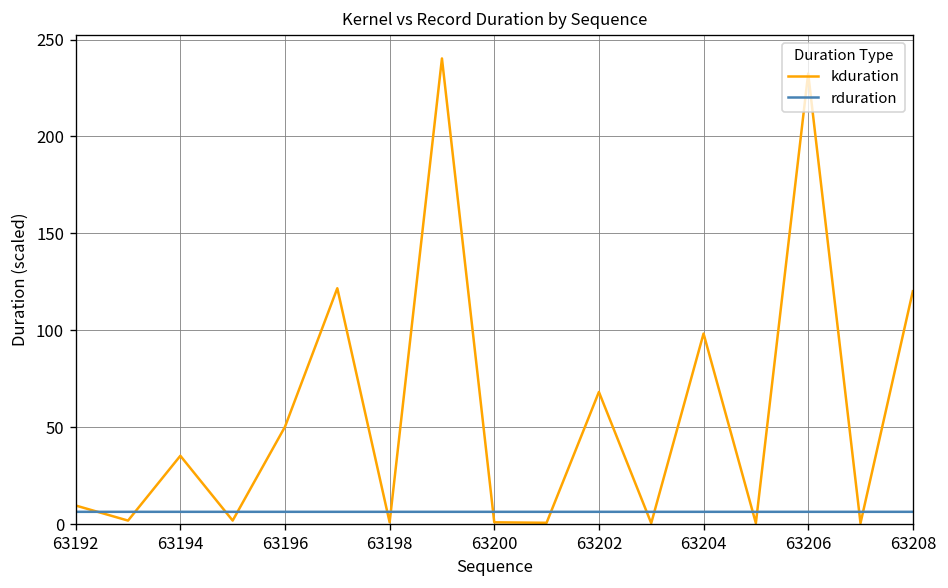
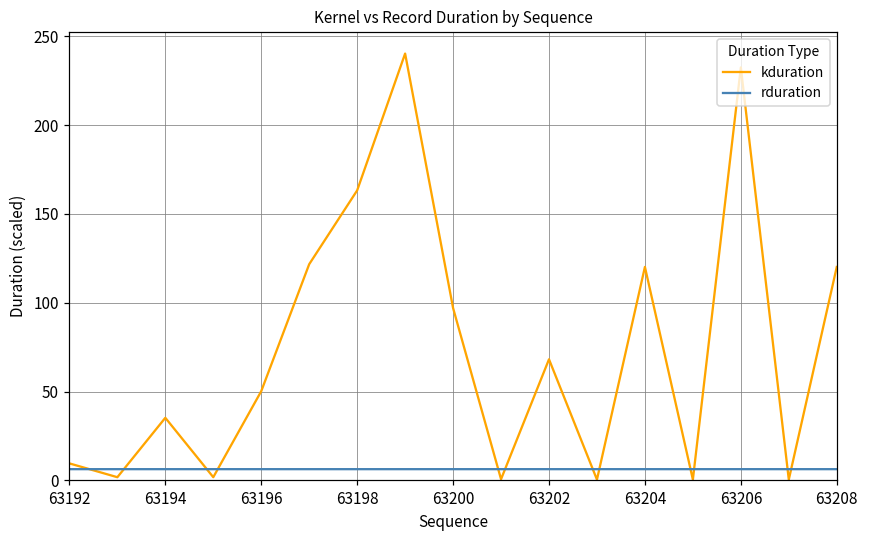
kduration, 63198: 1 -> 163
kduration, 63200: 1 -> 97
kduration, 63204: 98 -> 120
